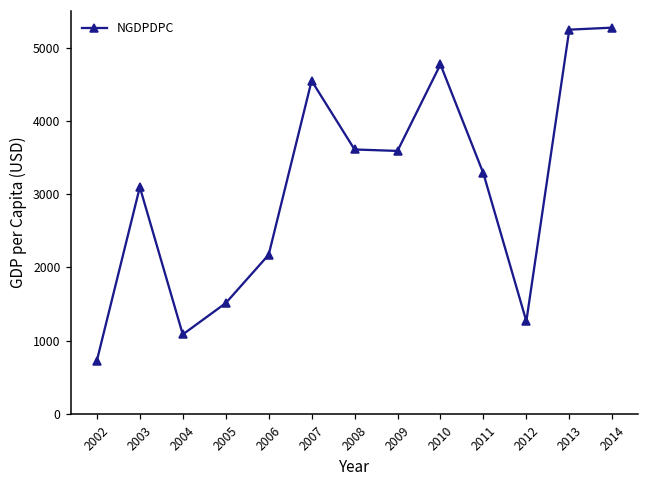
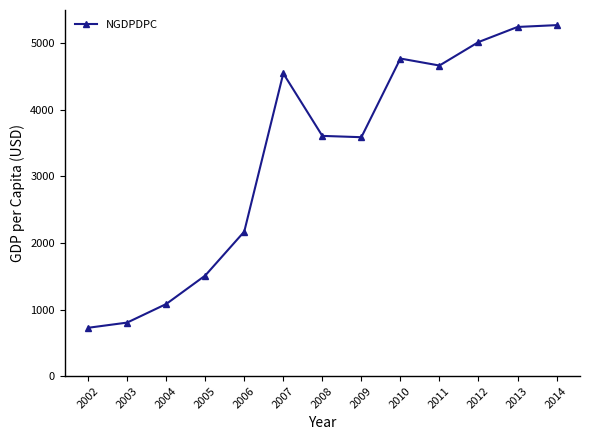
2003: 3100 -> 800
2011: 3300 -> 4700
2012: 1300 -> 5000
